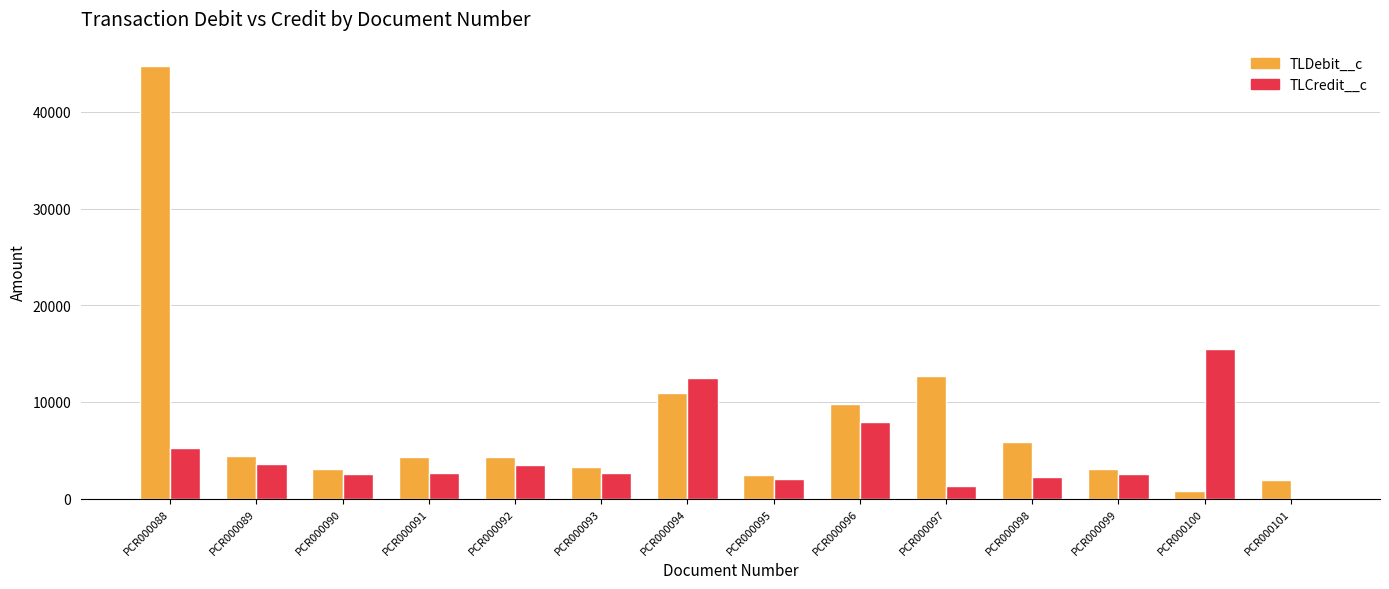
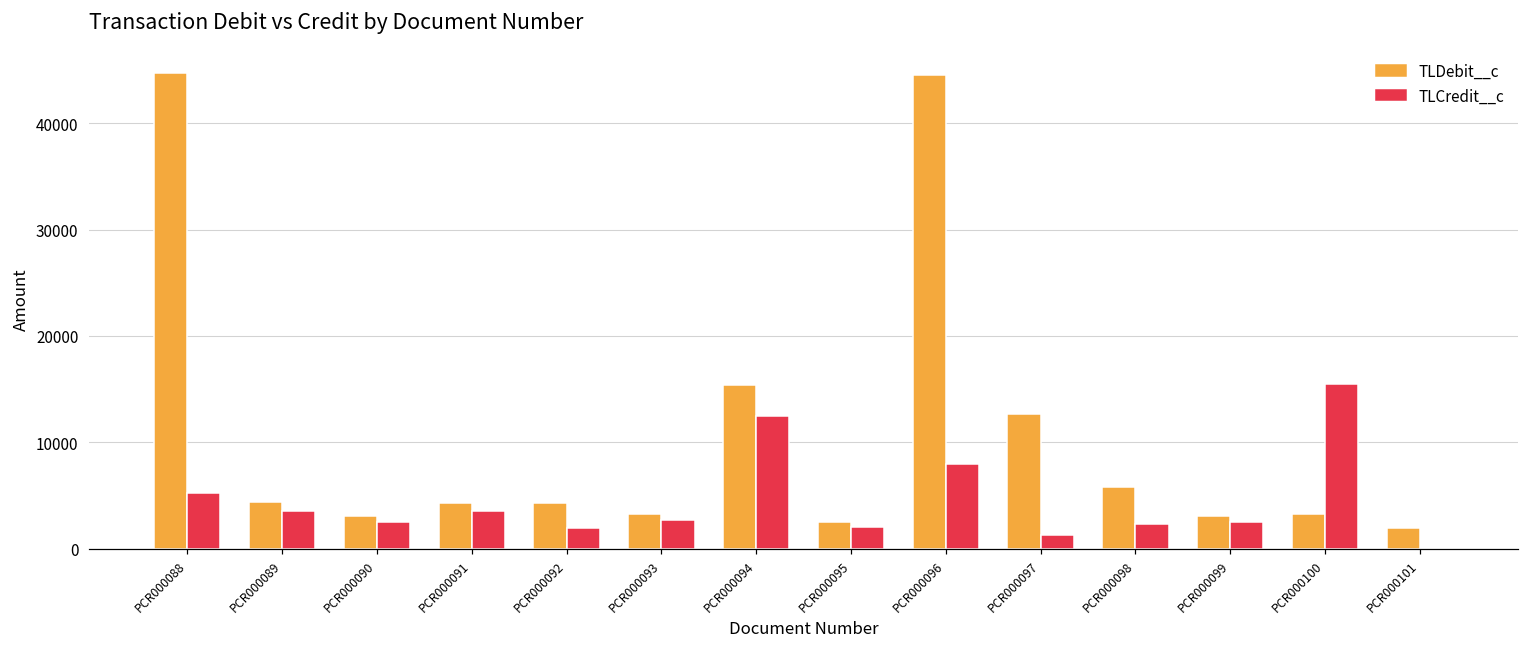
TLCredit__c, PCR000091: 3000 -> 4000
TLCredit__c, PCR000092: 4000 -> 2000
TLDebit__c, PCR000094: 11000 -> 15000
TLDebit__c, PCR000096: 10000 -> 45000
TLDebit__c, PCR000100: 1000 -> 3000
